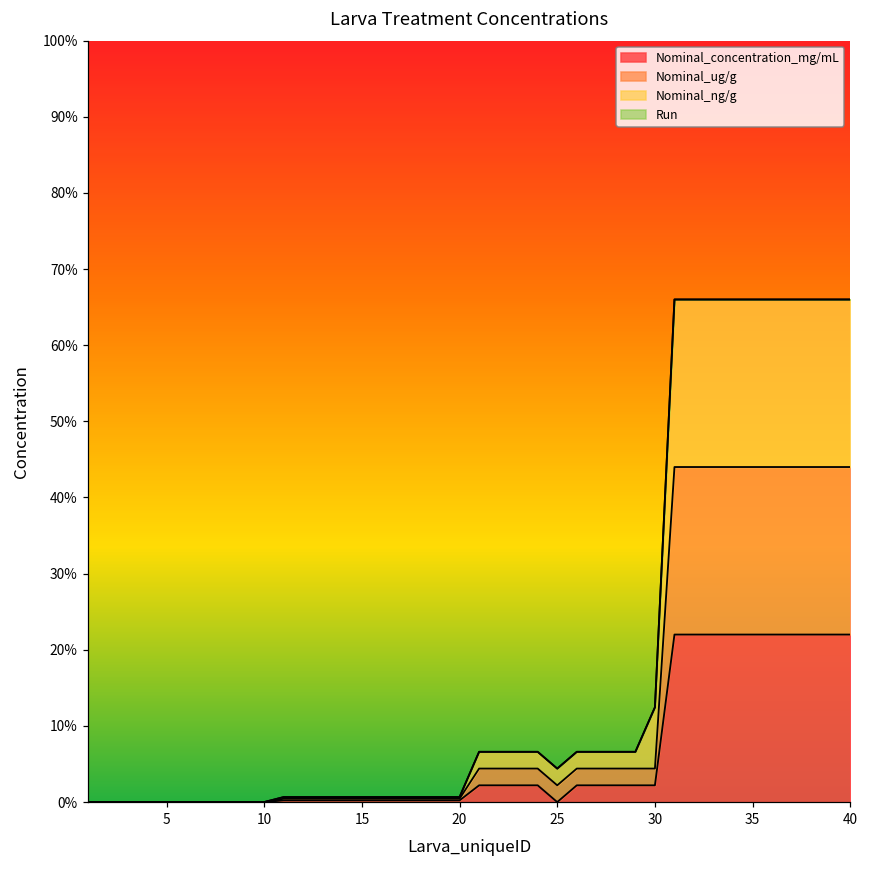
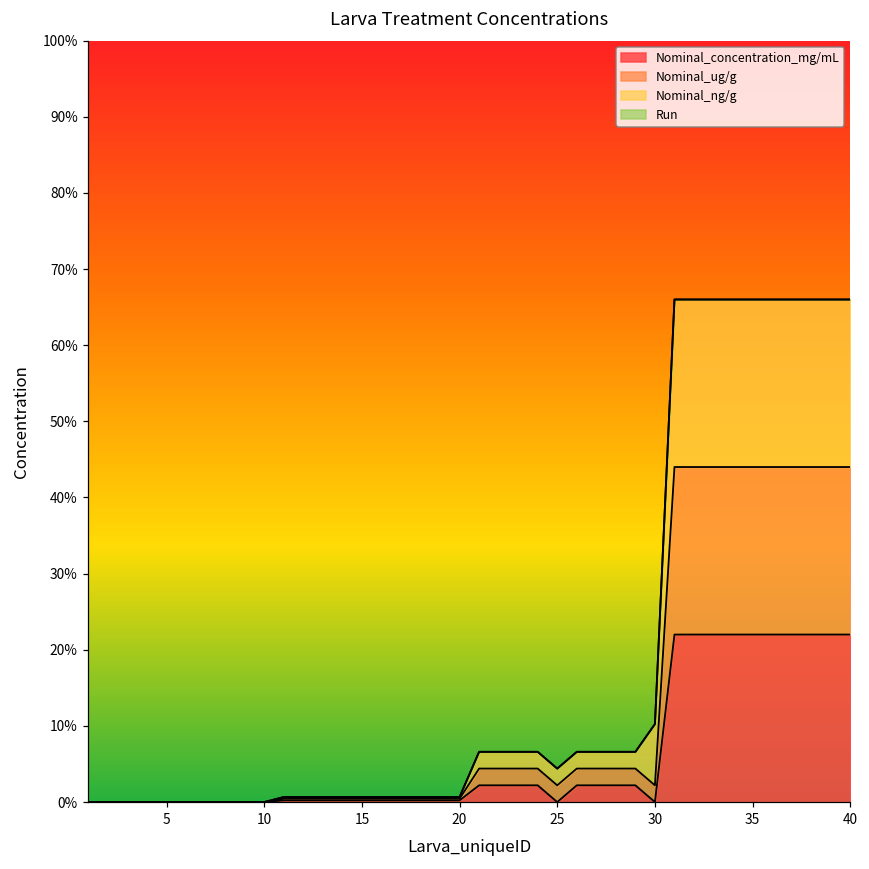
Nominal_concentration_mg/mL, 30: 2% -> 0%
